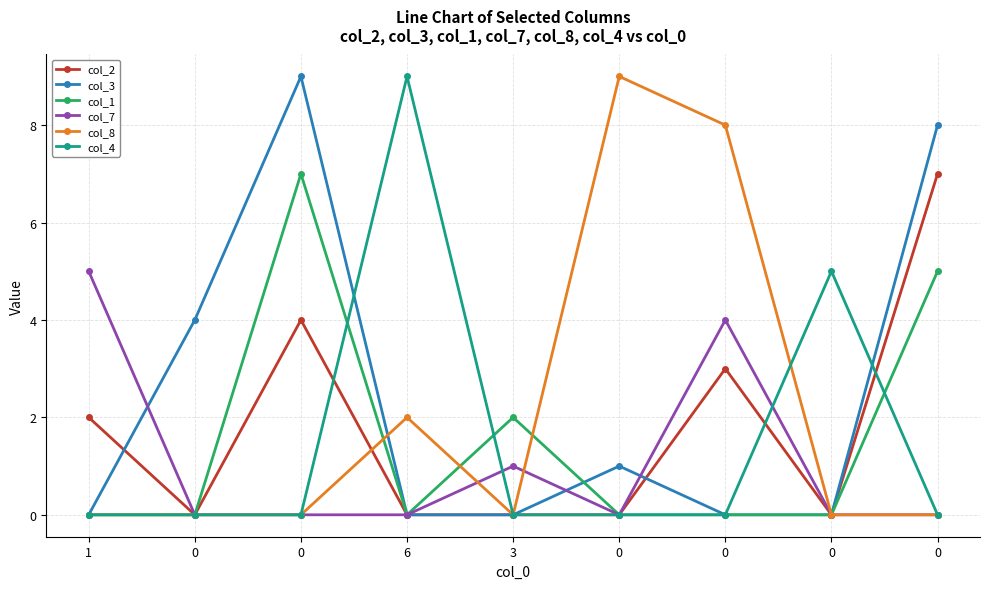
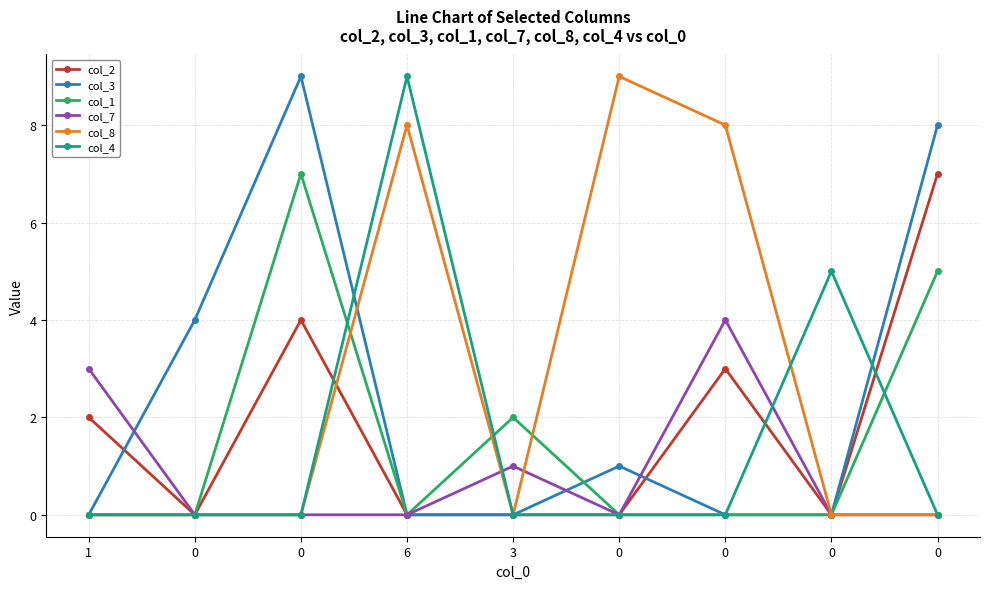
col_7, 1: 5 -> 3
col_8, 6: 2 -> 8
